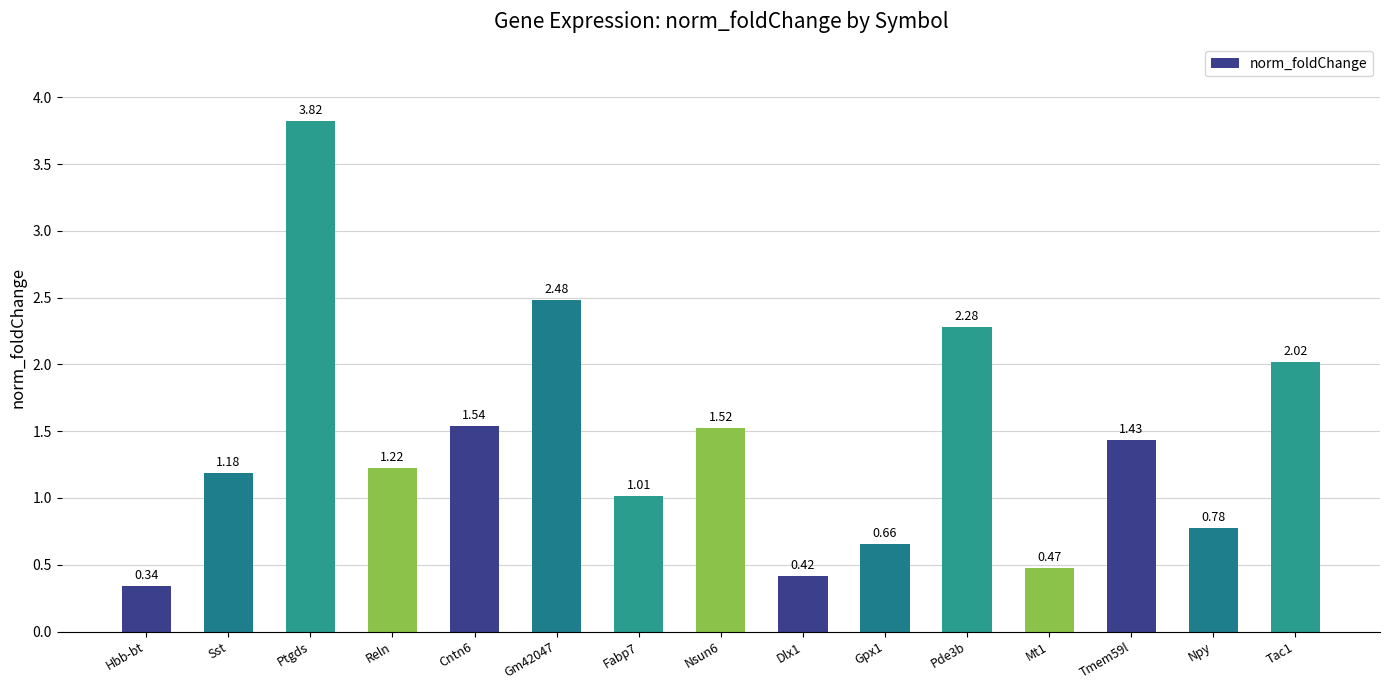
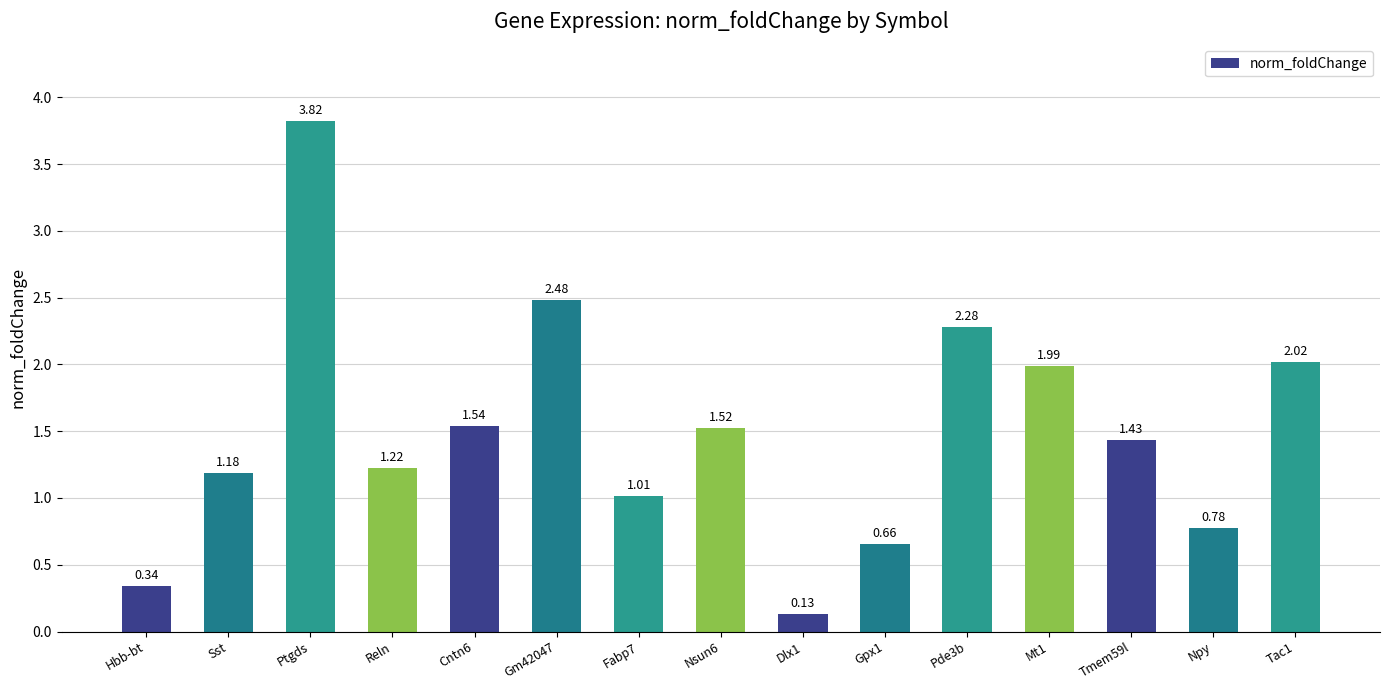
Dlx1: 0.42 -> 0.13
Mt1: 0.47 -> 1.99
